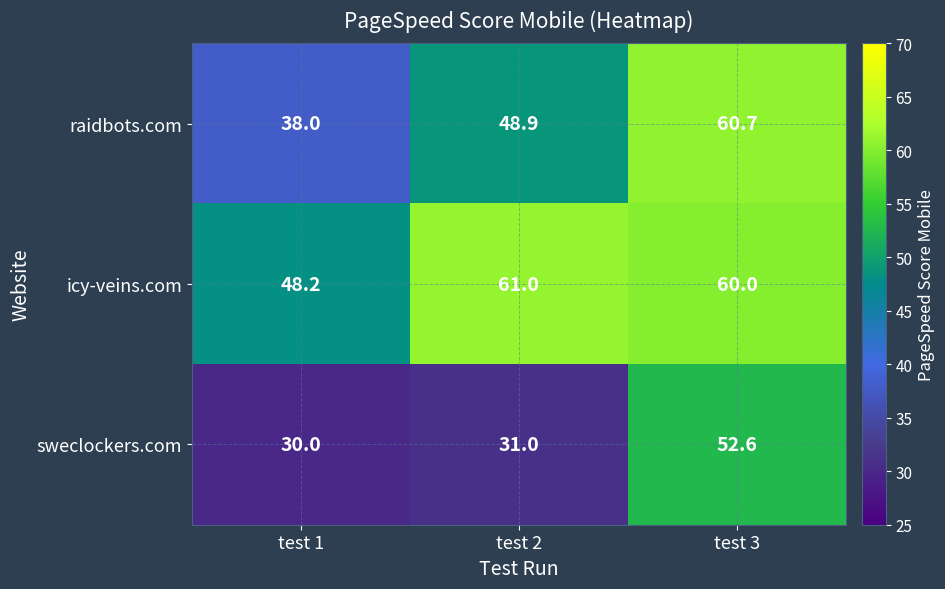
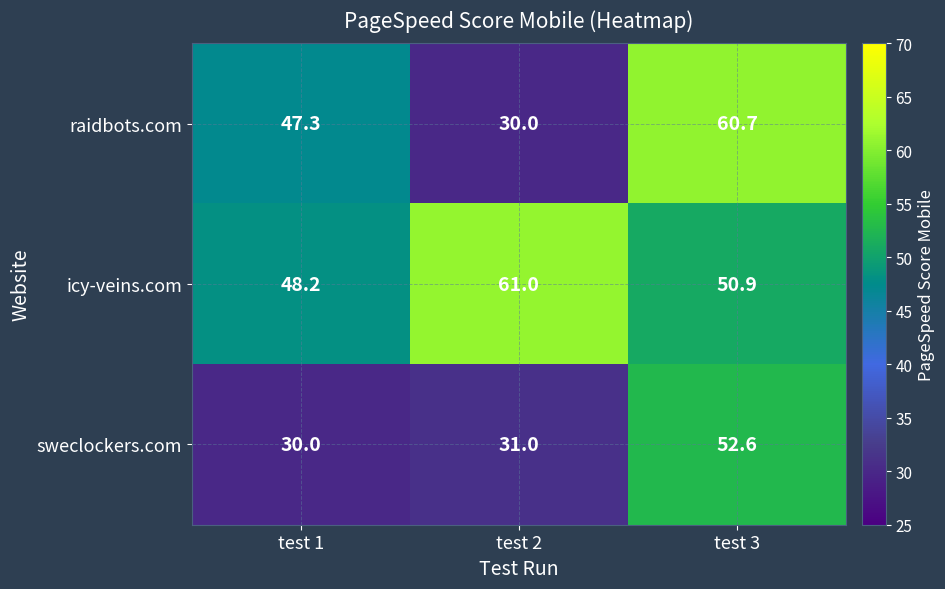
raidbots.com, test 1: 38.0 -> 47.3
raidbots.com, test 2: 48.9 -> 30.0
icy-veins.com, test 3: 60.0 -> 50.9
